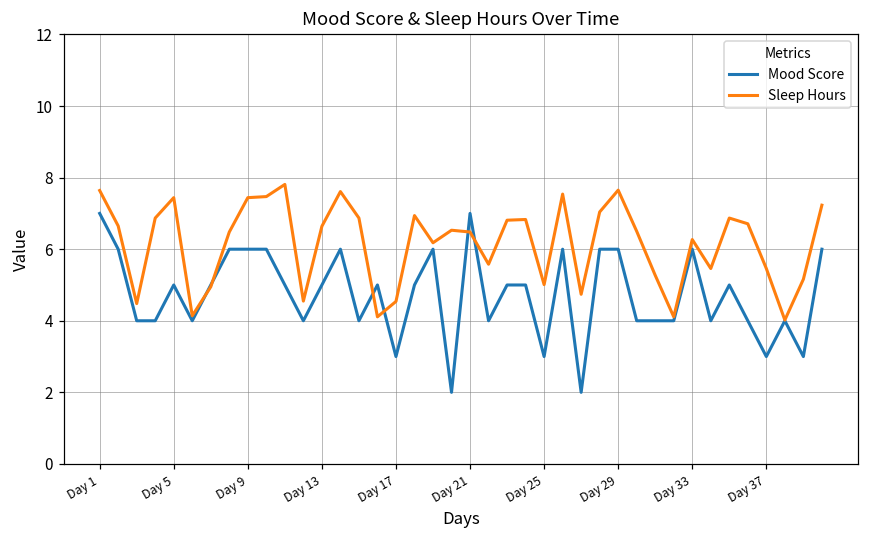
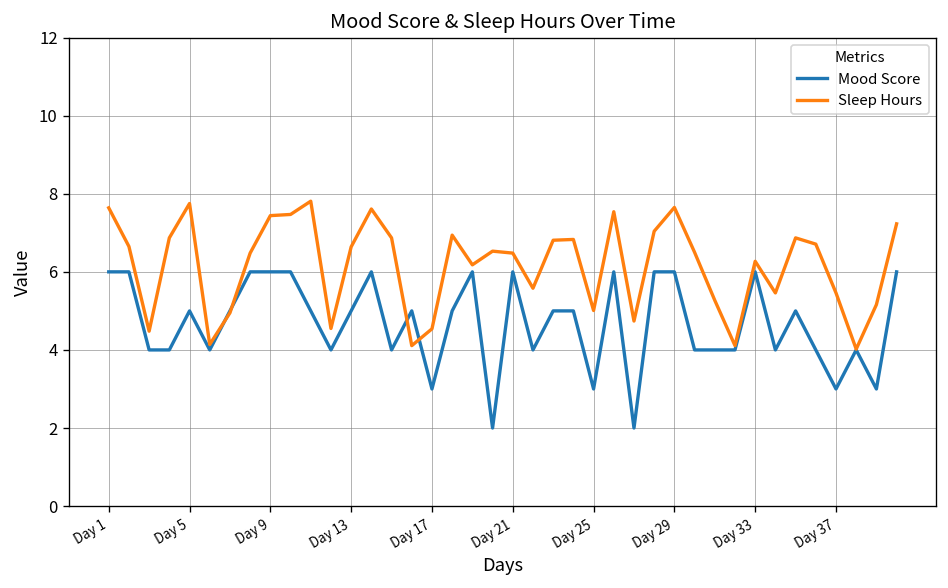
Mood Score, Day 1: 7 -> 6
Sleep Hours, Day 5: 7.4 -> 7.8
Mood Score, Day 21: 7 -> 6
